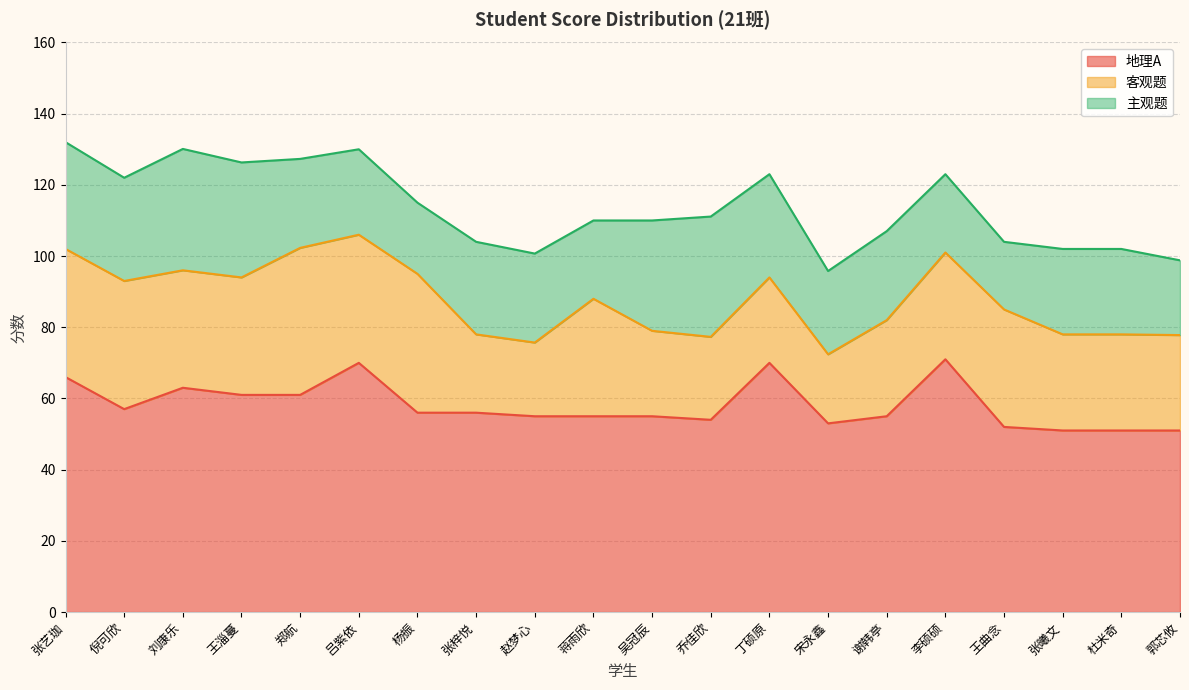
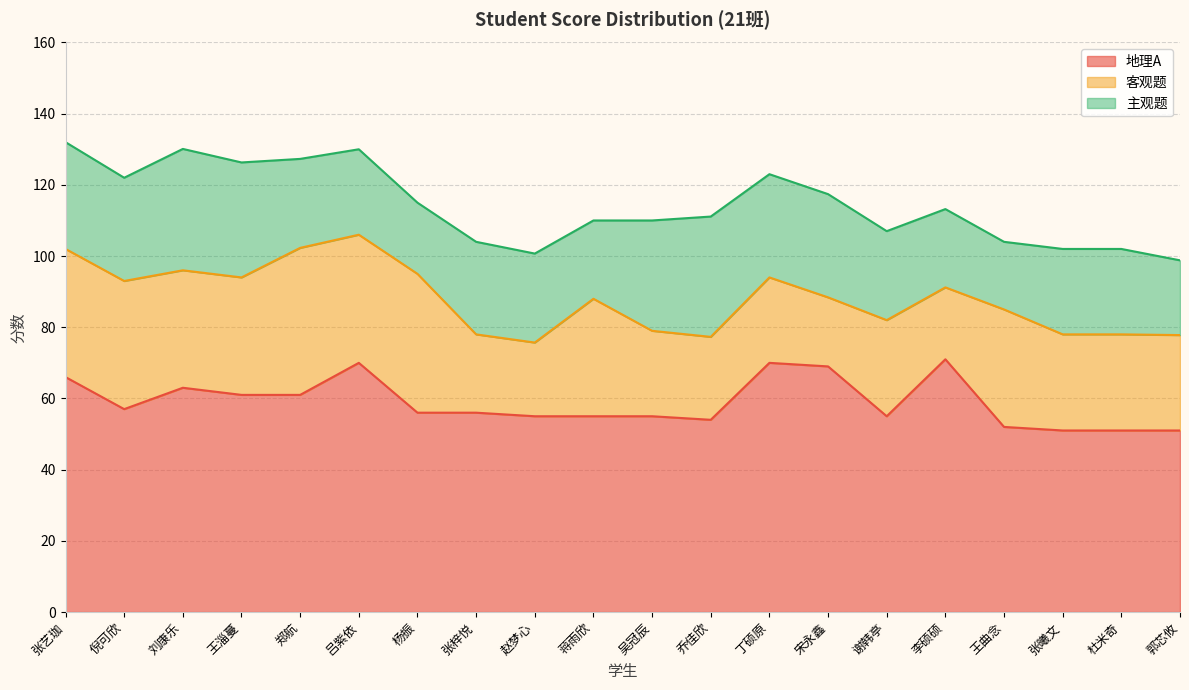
地理A, 宋永鑫: 53 -> 69
主观题, 宋永鑫: 23 -> 29
客观题, 李硕硕: 30 -> 20
